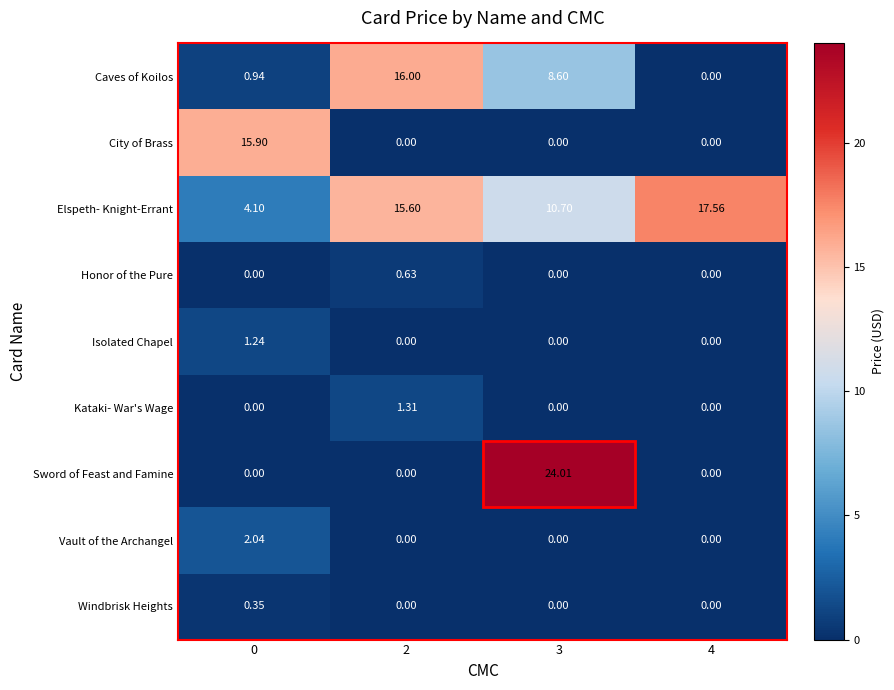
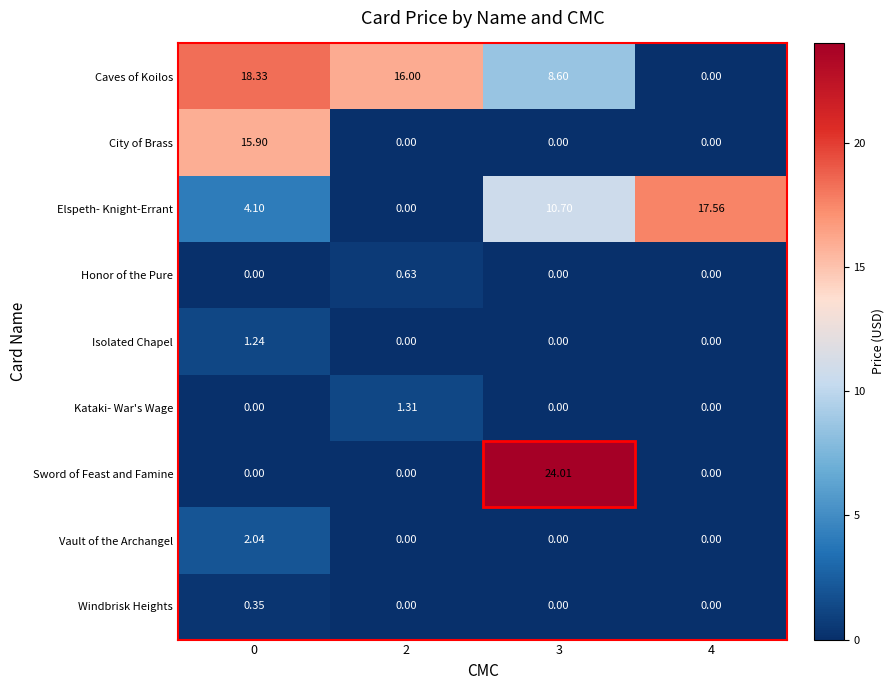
Caves of Koilos, 0: 0.94 -> 18.33
Elspeth- Knight-Errant, 2: 15.60 -> 0.00
